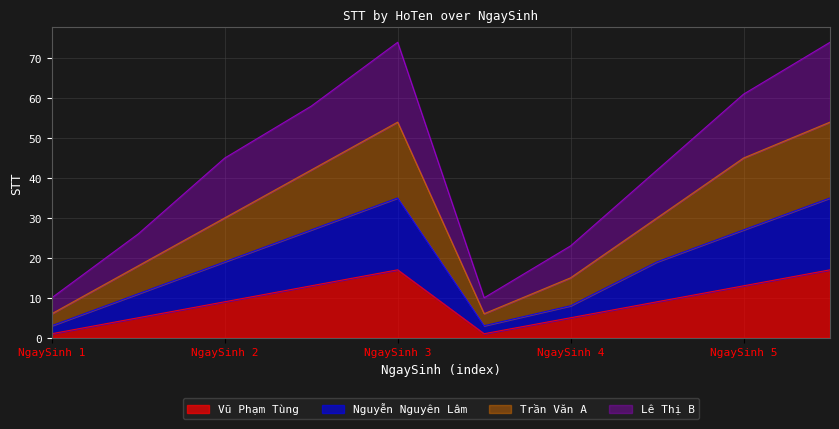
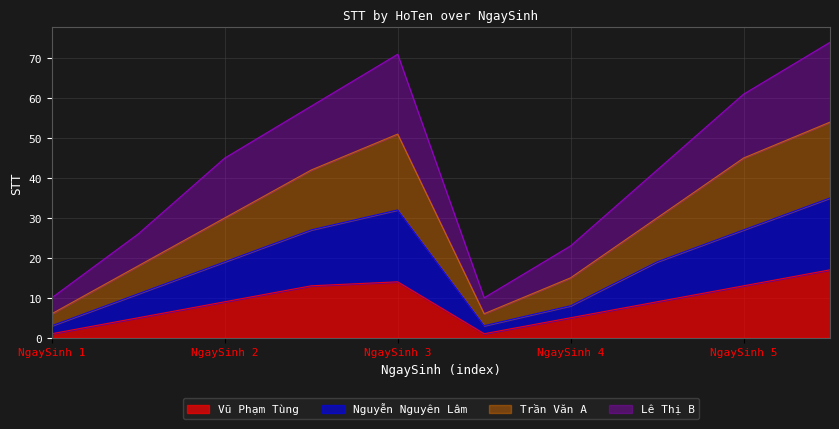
Vũ Phạm Tùng, NgaySinh 3: 17 -> 14
